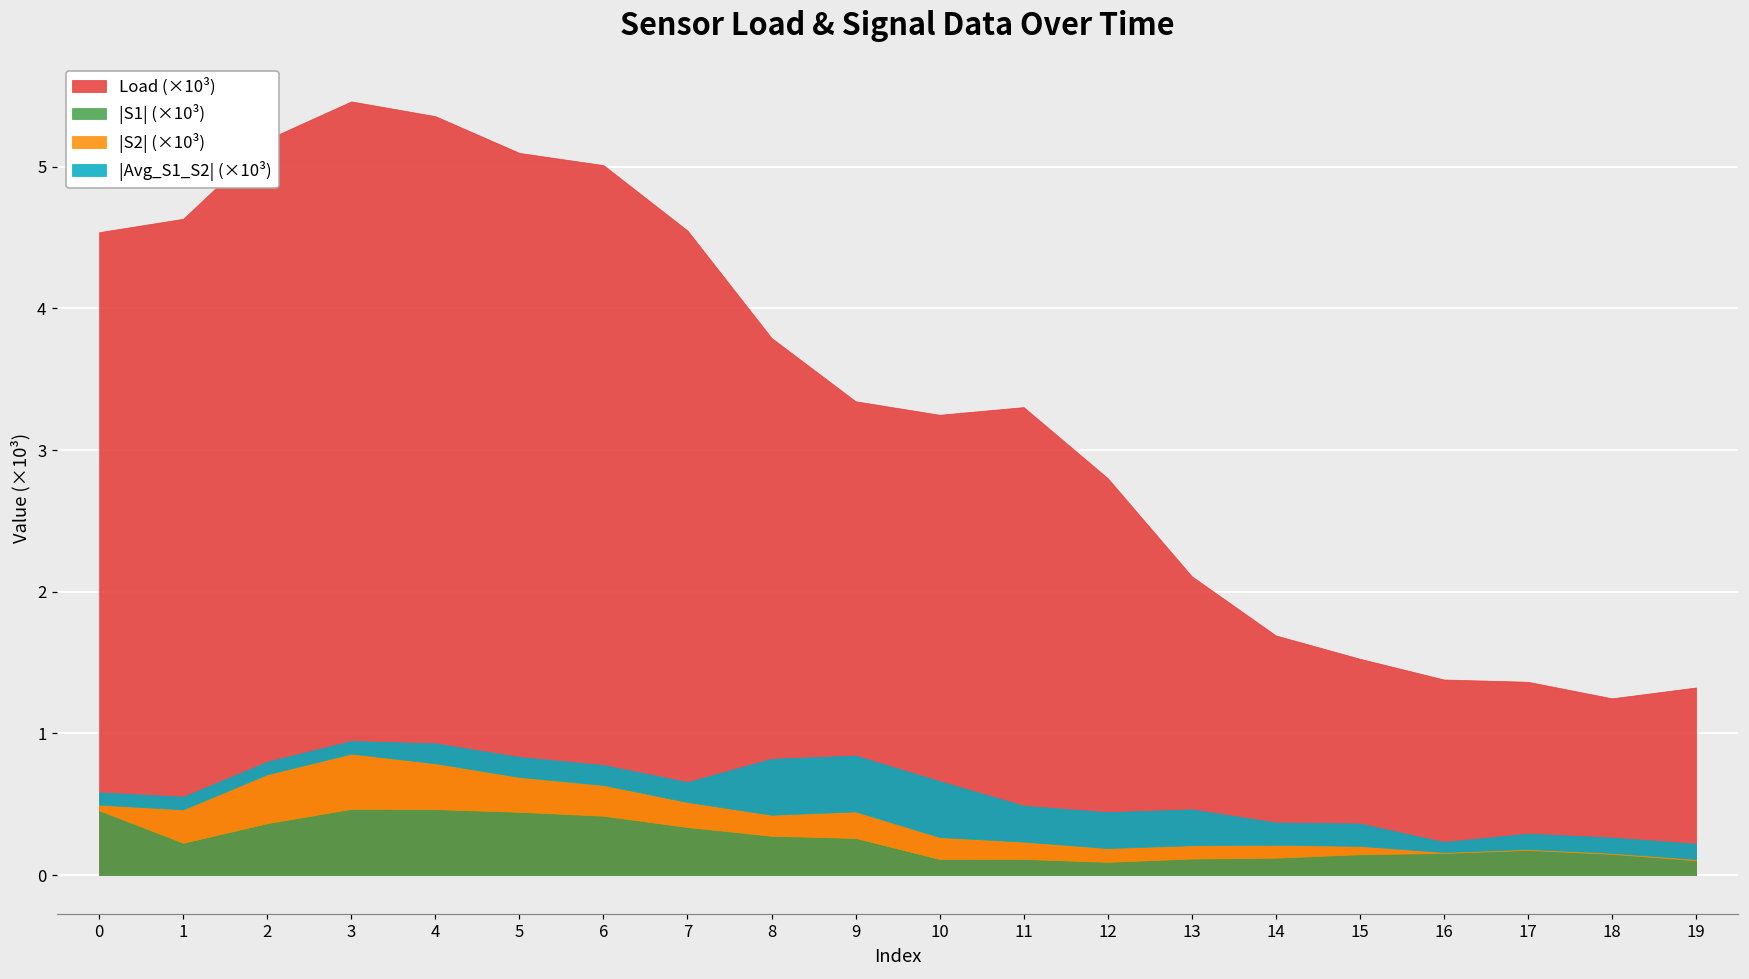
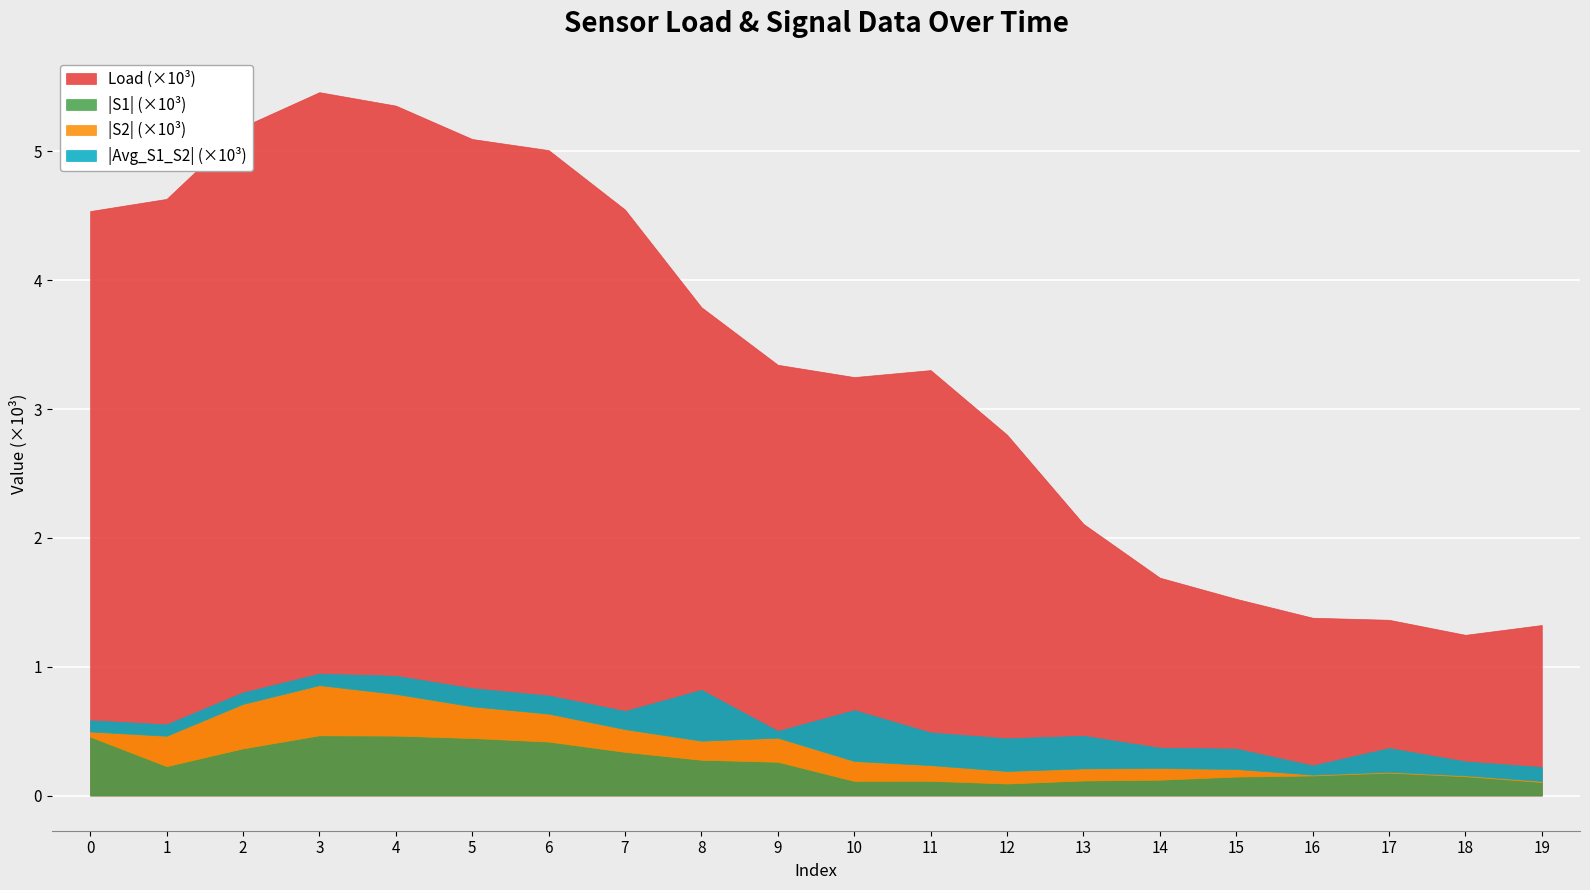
|Avg_S1_S2| (×10³), 9: 0.39 -> 0.05
|Avg_S1_S2| (×10³), 17: 0.11 -> 0.18
